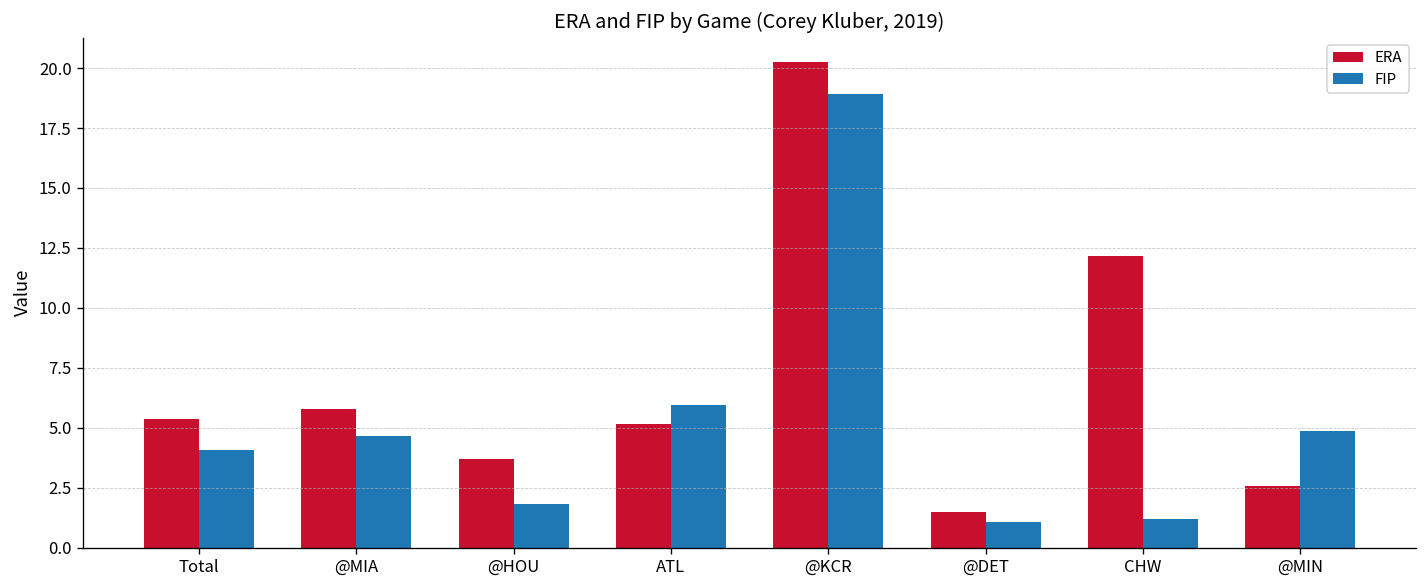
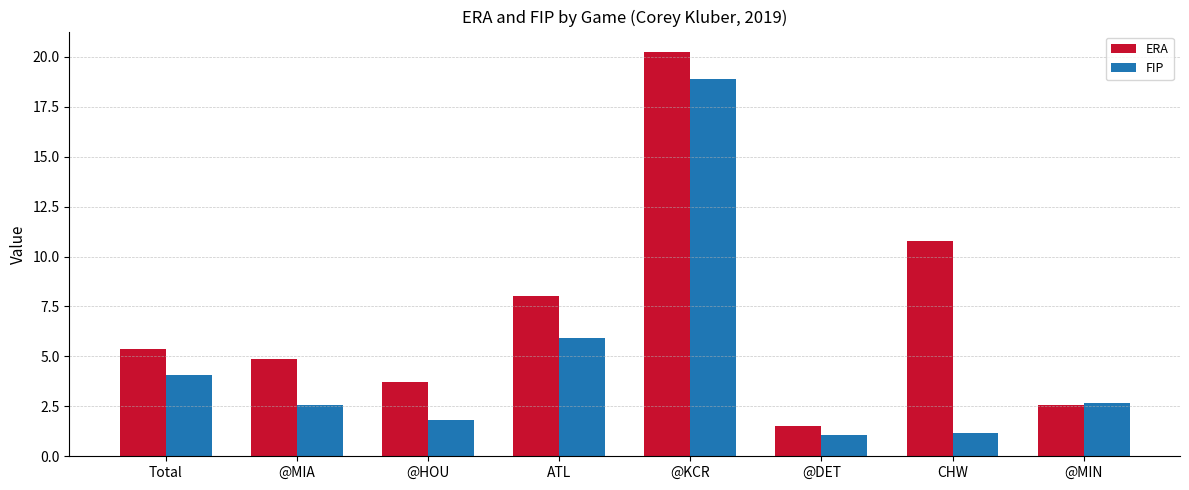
ERA, @MIA: 5.8 -> 4.8
FIP, @MIA: 4.7 -> 2.6
ERA, ATL: 5.1 -> 8.0
ERA, CHW: 12.2 -> 10.8
FIP, @MIN: 4.9 -> 2.6
